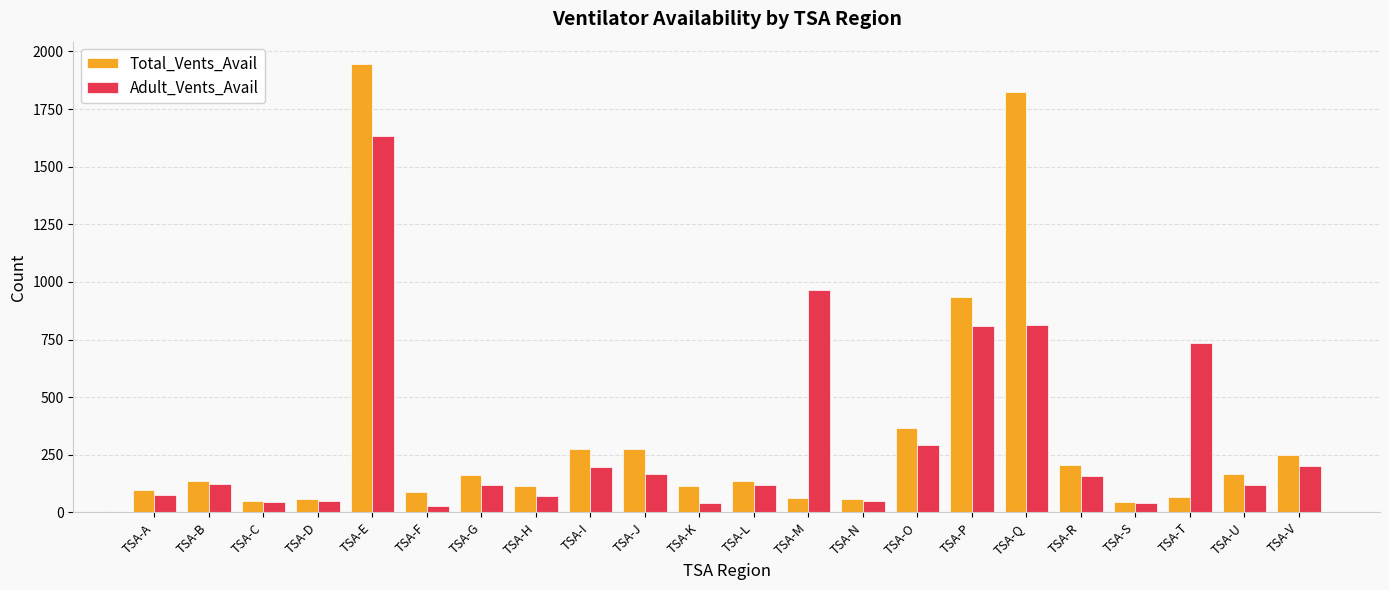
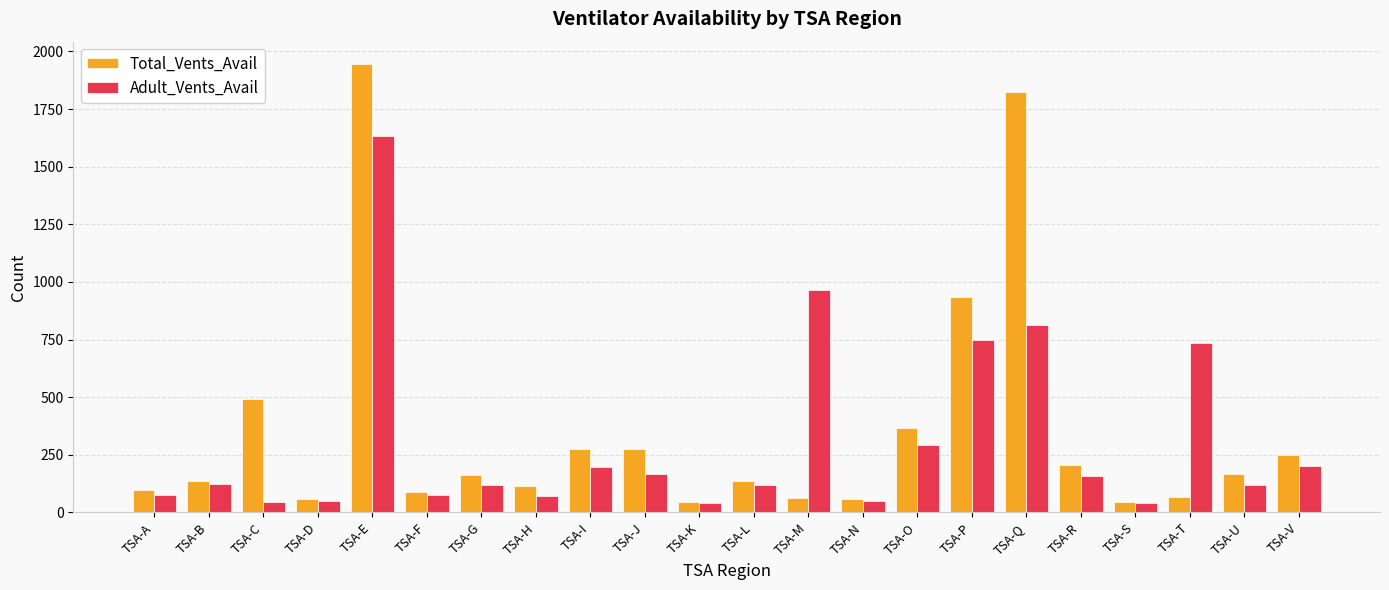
Total_Vents_Avail, TSA-C: 50 -> 490
Adult_Vents_Avail, TSA-F: 30 -> 80
Total_Vents_Avail, TSA-K: 110 -> 40
Adult_Vents_Avail, TSA-P: 810 -> 750
